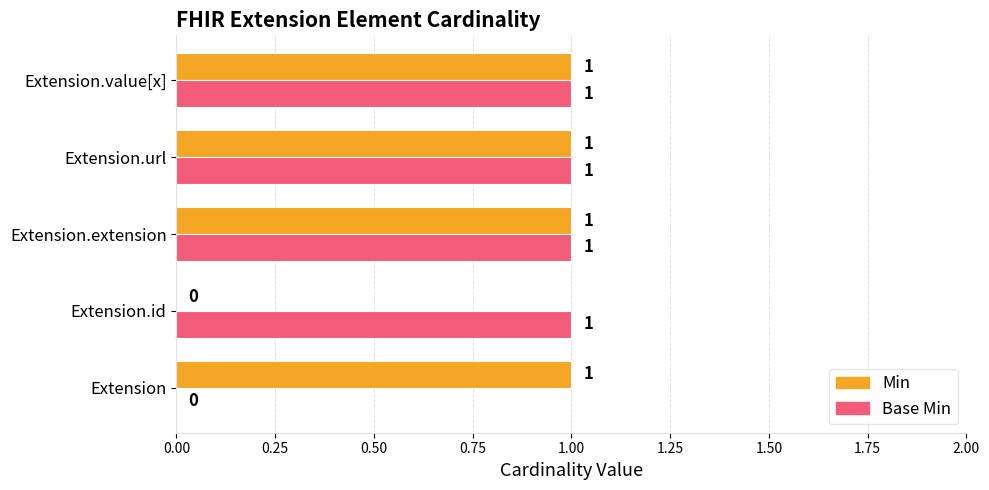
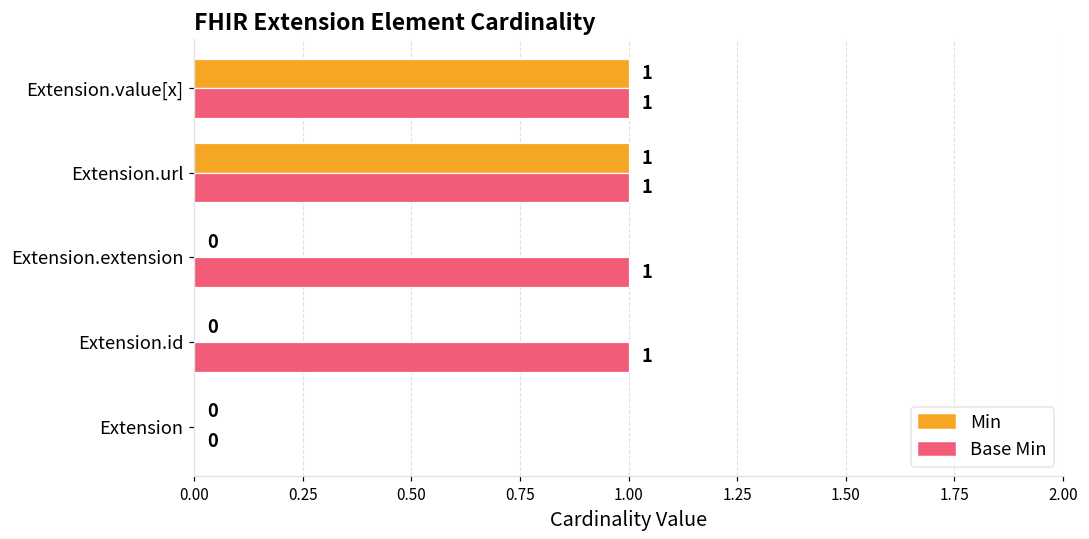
Min, Extension.extension: 1 -> 0
Min, Extension: 1 -> 0
